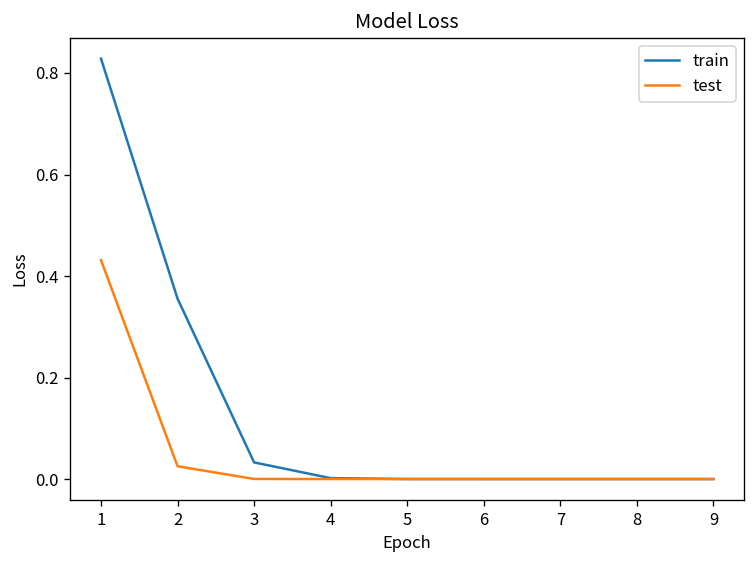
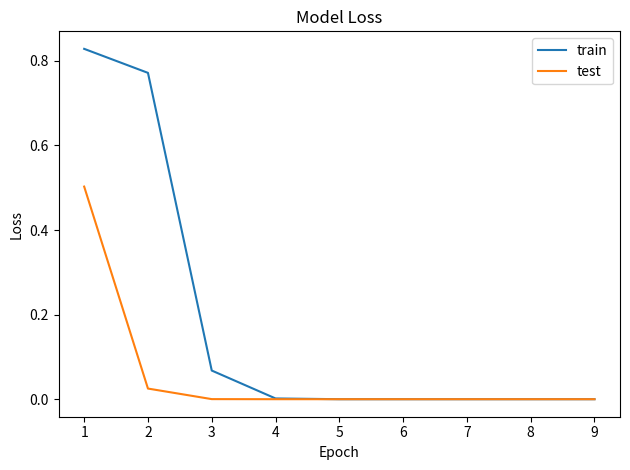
test, 1: 0.43 -> 0.50
train, 2: 0.36 -> 0.77
train, 3: 0.03 -> 0.07
